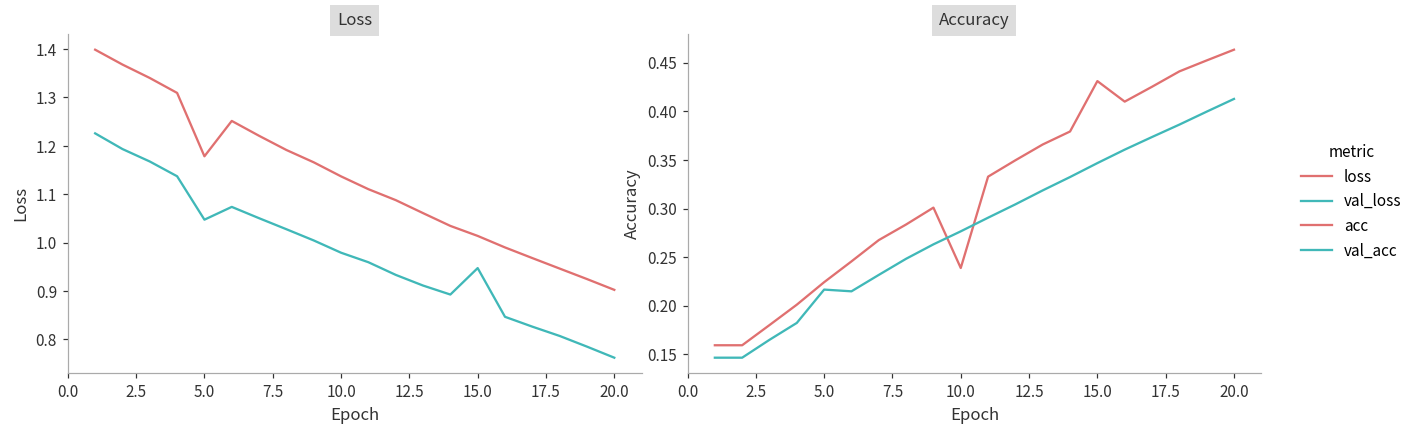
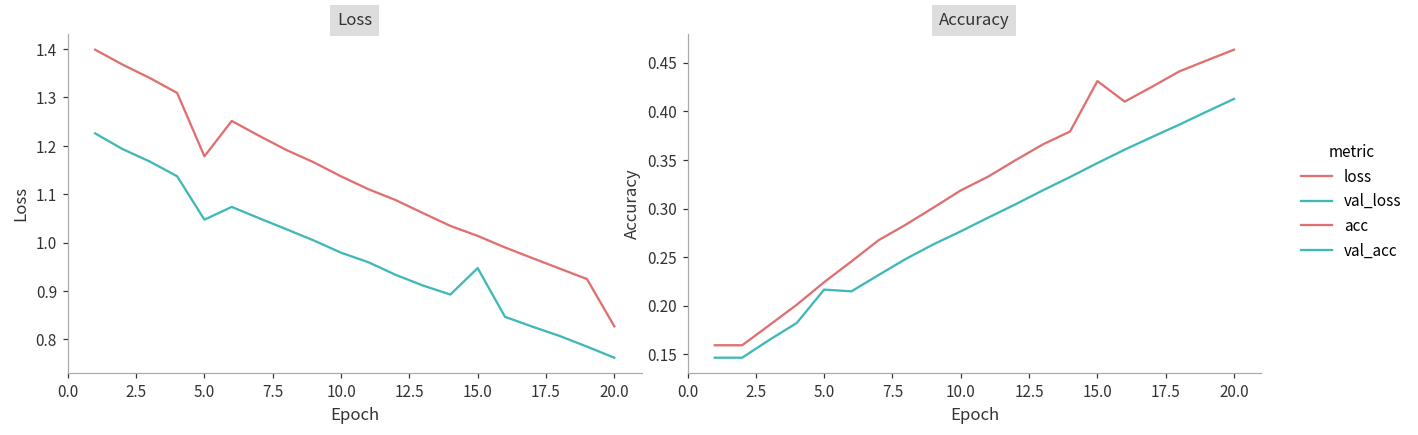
Loss, loss, 20.0: 0.90 -> 0.83
Accuracy, acc, 10.0: 0.24 -> 0.32
